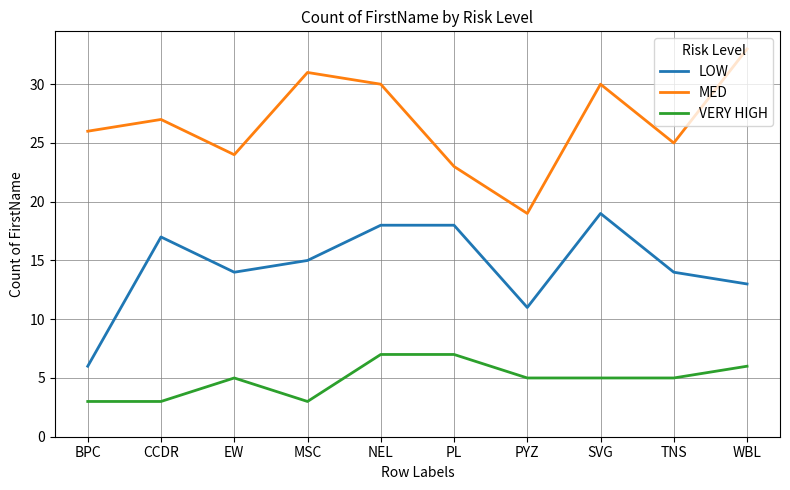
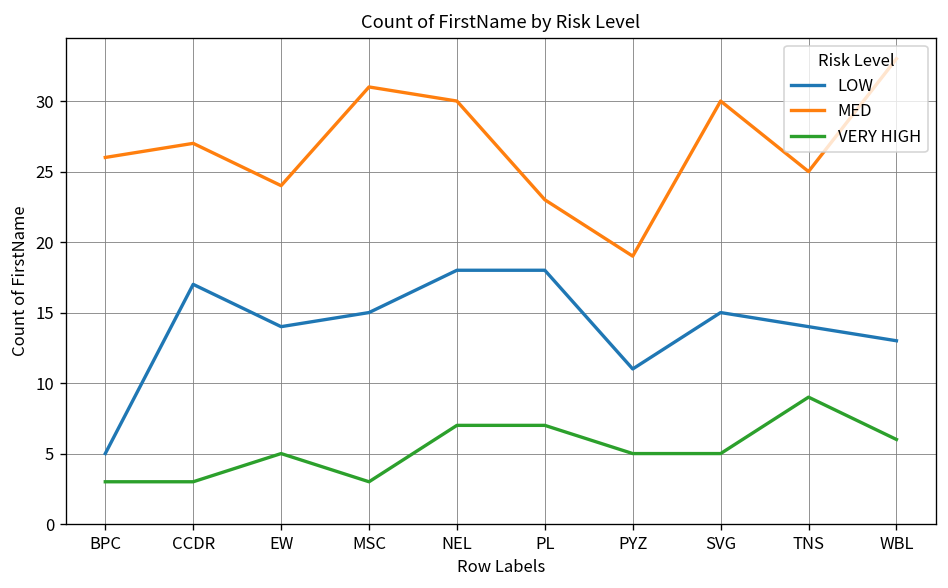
LOW, BPC: 6 -> 5
LOW, SVG: 19 -> 15
VERY HIGH, TNS: 5 -> 9
